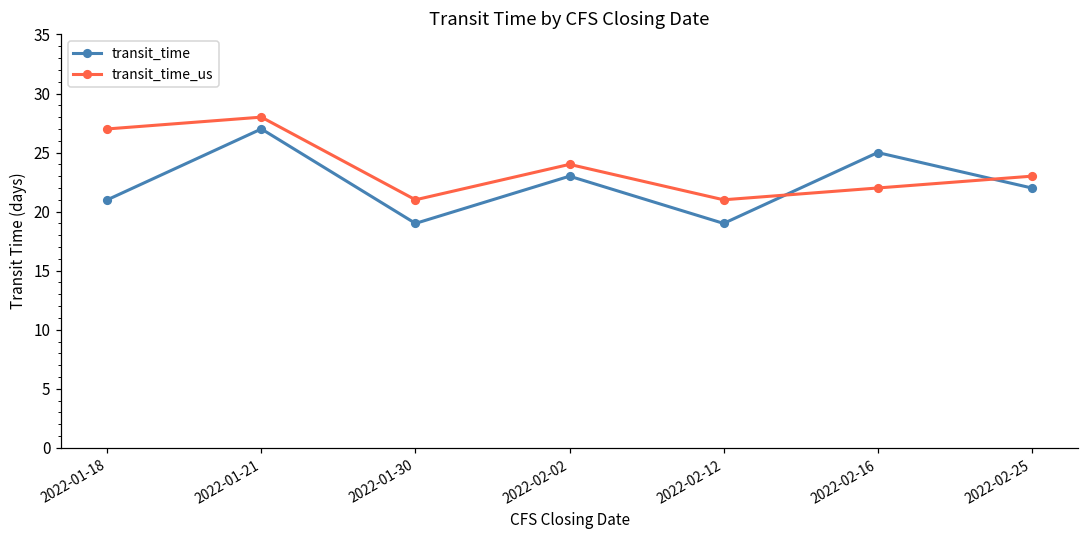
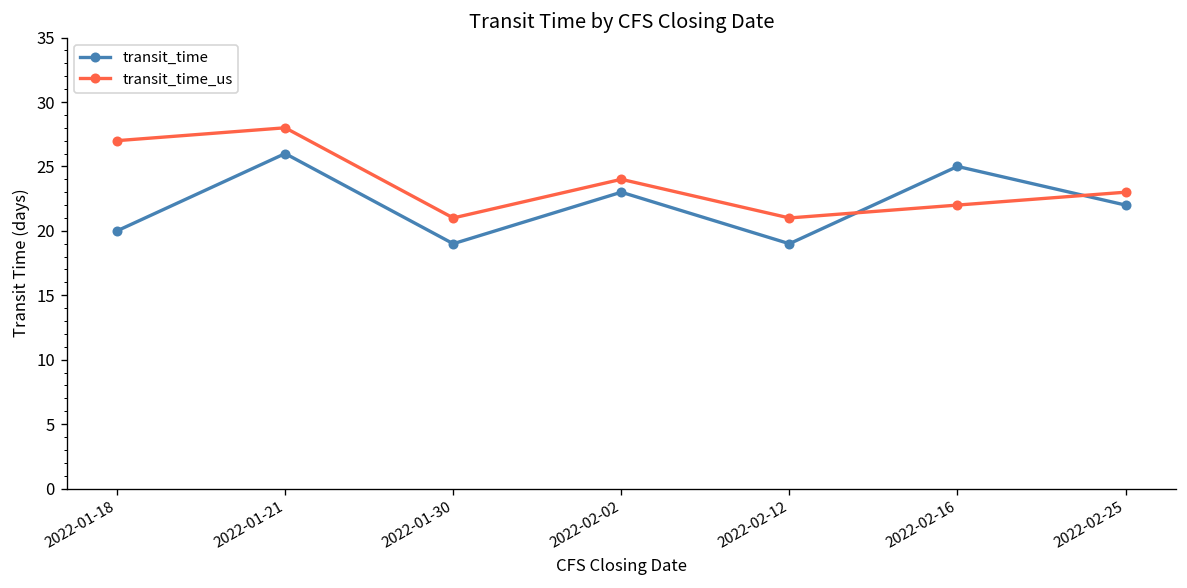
transit_time, 2022-01-18: 21 -> 20
transit_time, 2022-01-21: 27 -> 26
